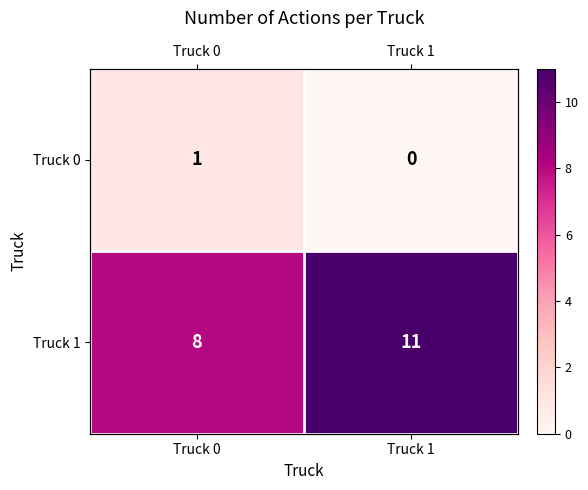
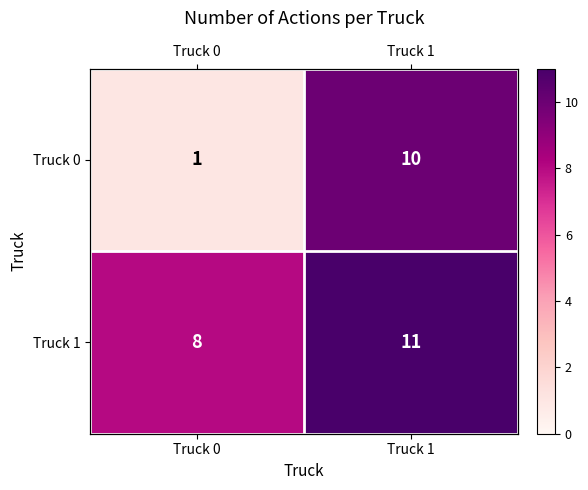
Truck 0, Truck 1: 0 -> 10
